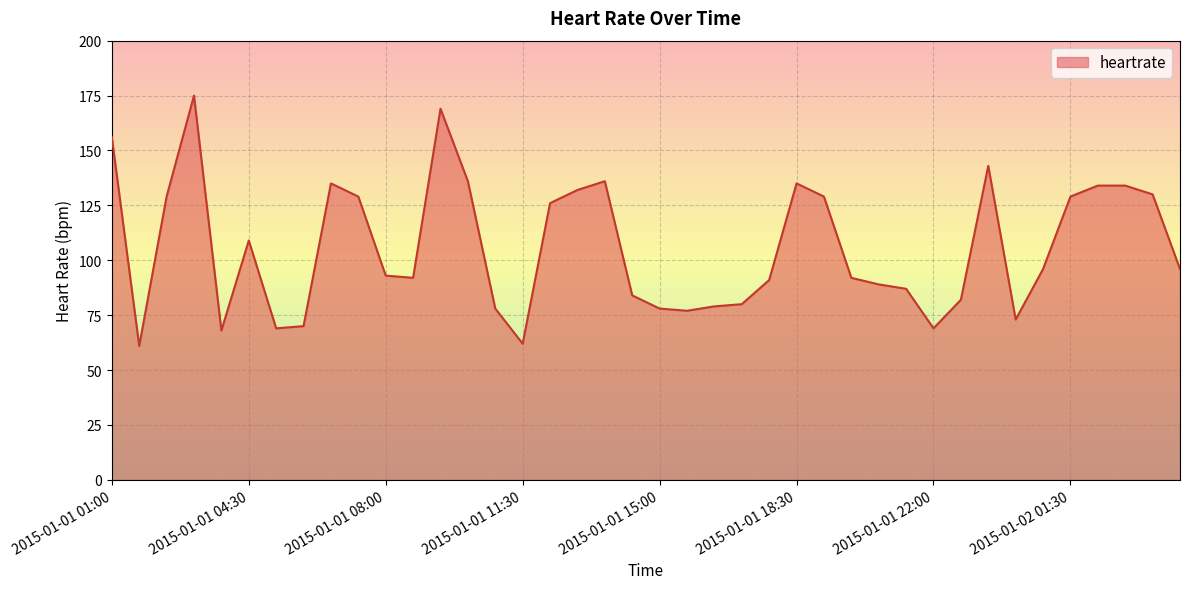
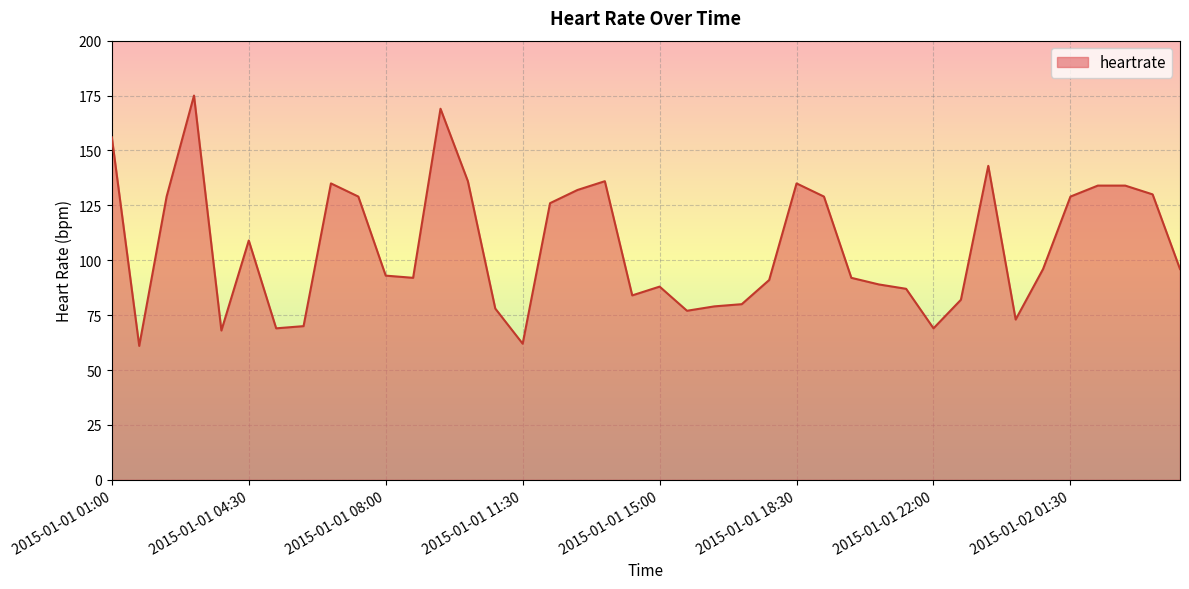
2015-01-01 15:00: 78 -> 88
